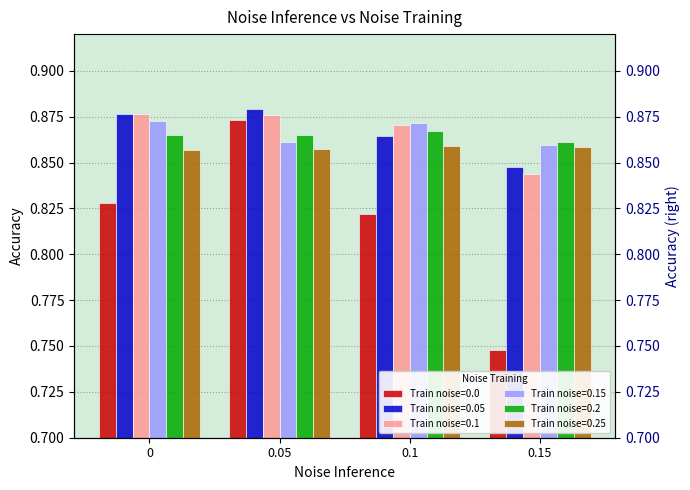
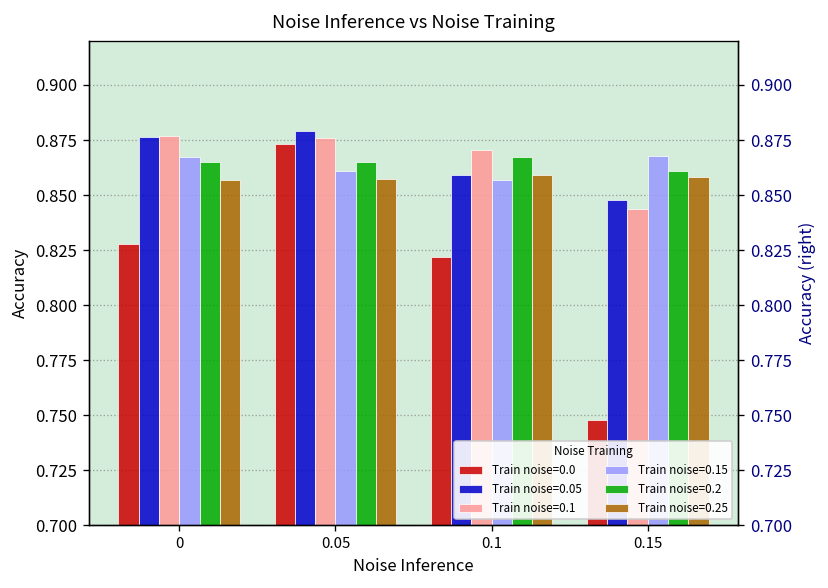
Train noise=0.15, 0: 0.873 -> 0.868
Train noise=0.05, 0.1: 0.865 -> 0.859
Train noise=0.15, 0.1: 0.871 -> 0.857
Train noise=0.15, 0.15: 0.860 -> 0.868
